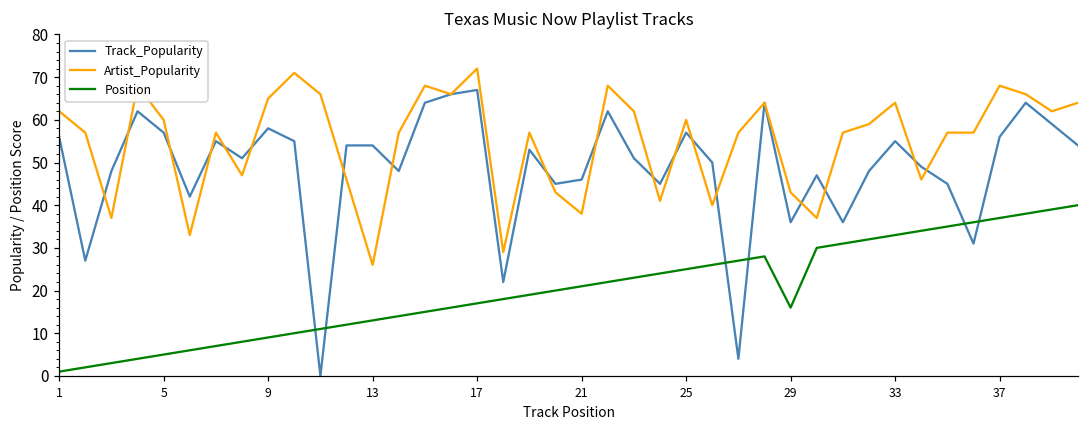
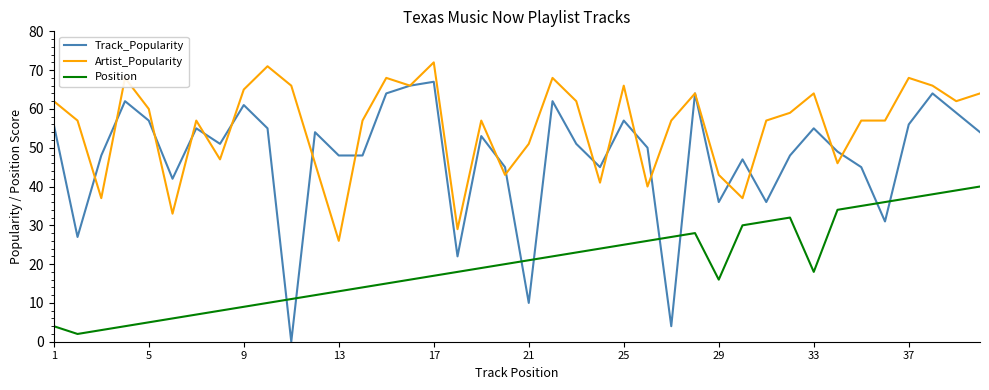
Position, 1: 1 -> 4
Track_Popularity, 9: 58 -> 61
Track_Popularity, 13: 54 -> 48
Track_Popularity, 21: 46 -> 10
Artist_Popularity, 21: 38 -> 51
Artist_Popularity, 25: 60 -> 66
Position, 33: 33 -> 18
